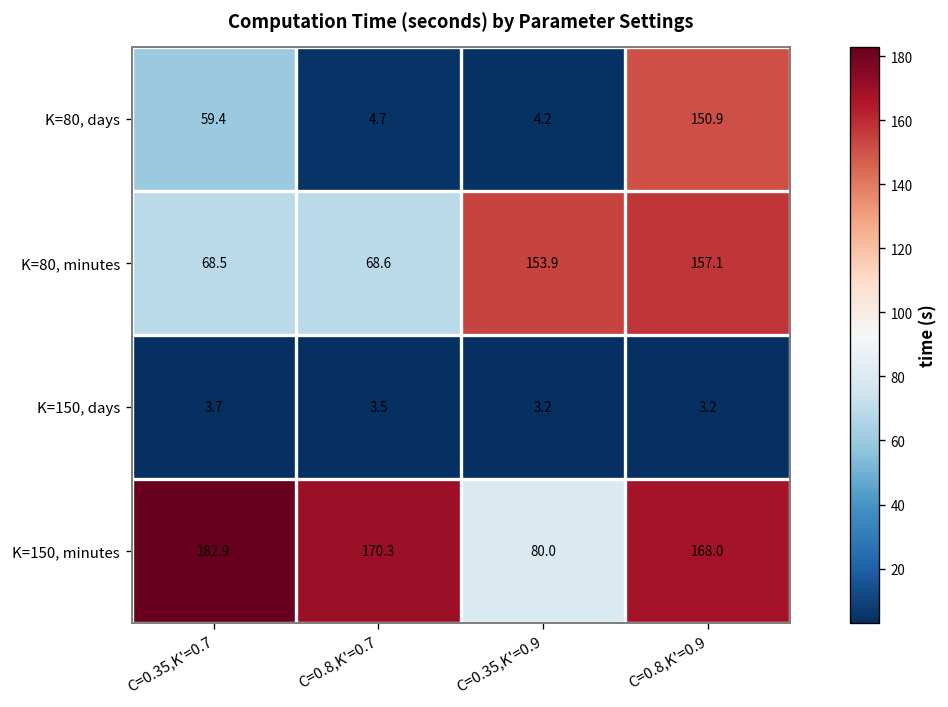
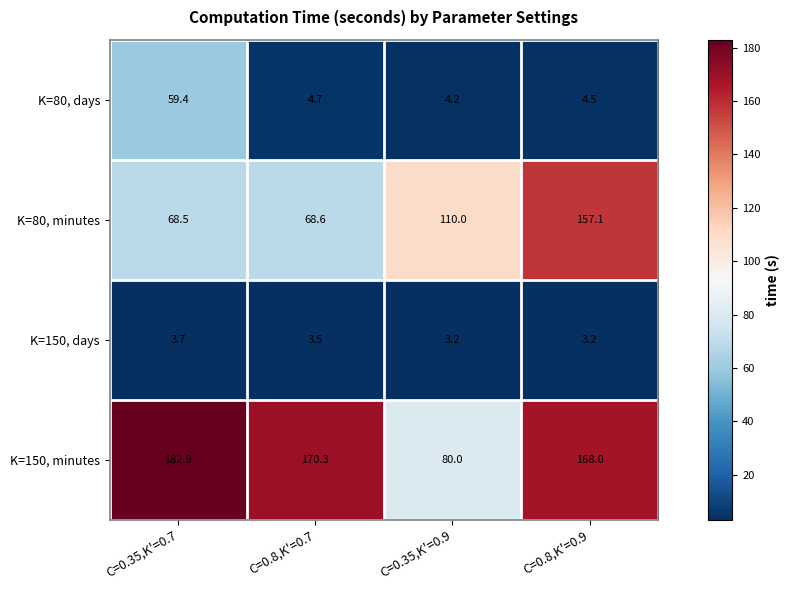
K=80, days, C=0.8,K'=0.9: 150.9 -> 4.5
K=80, minutes, C=0.35,K'=0.9: 153.9 -> 110.0
